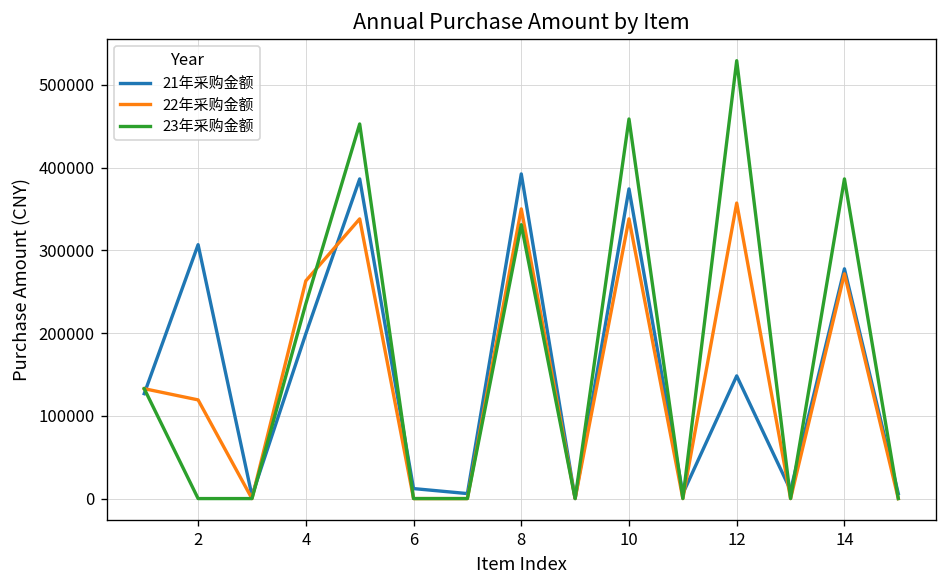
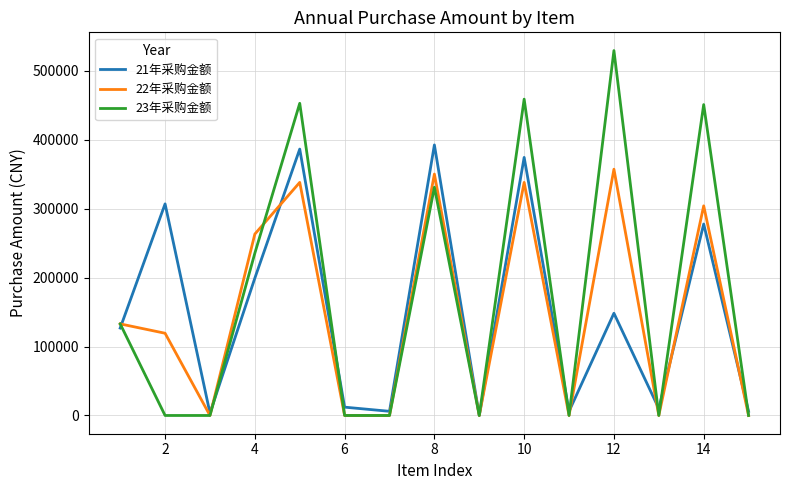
22年采购金额, 14: 270000 -> 300000
23年采购金额, 14: 390000 -> 450000
